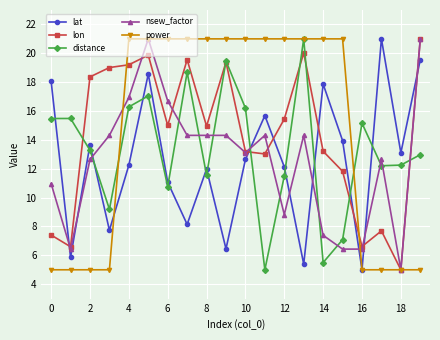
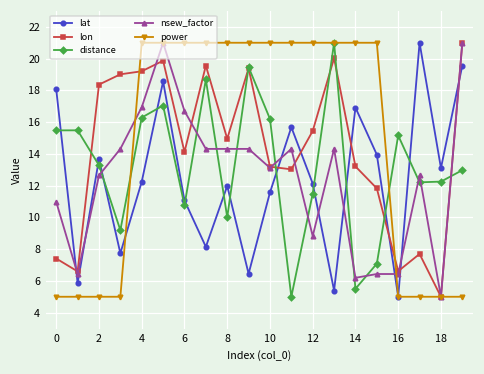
lon, 6: 15.0 -> 14.1
distance, 8: 11.6 -> 10.0
lat, 10: 12.6 -> 11.6
lat, 14: 17.9 -> 16.9
nsew_factor, 14: 7.4 -> 6.2
